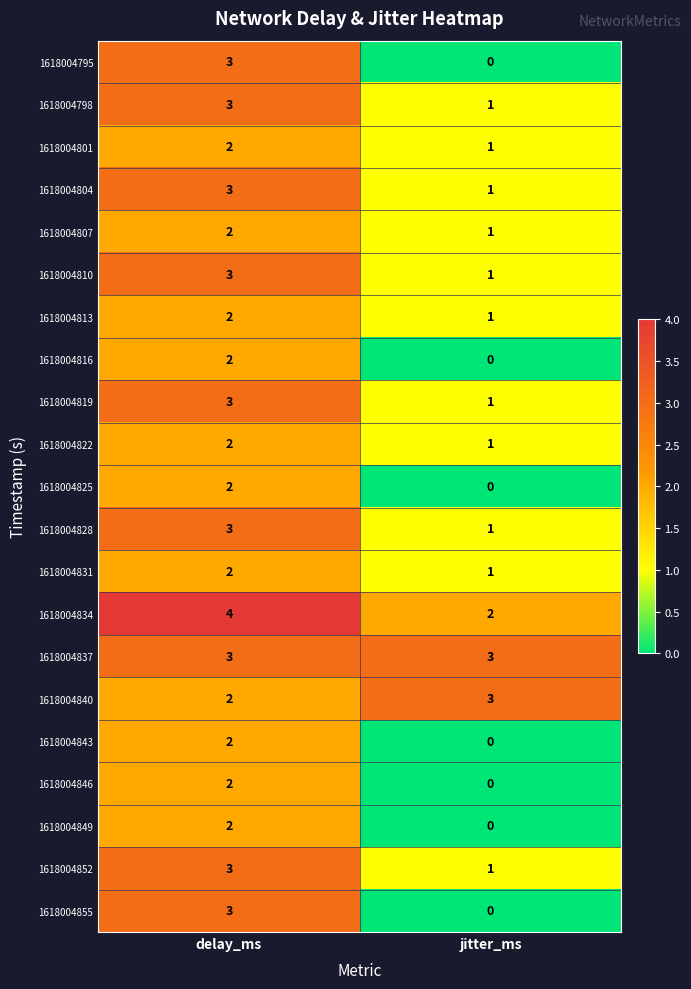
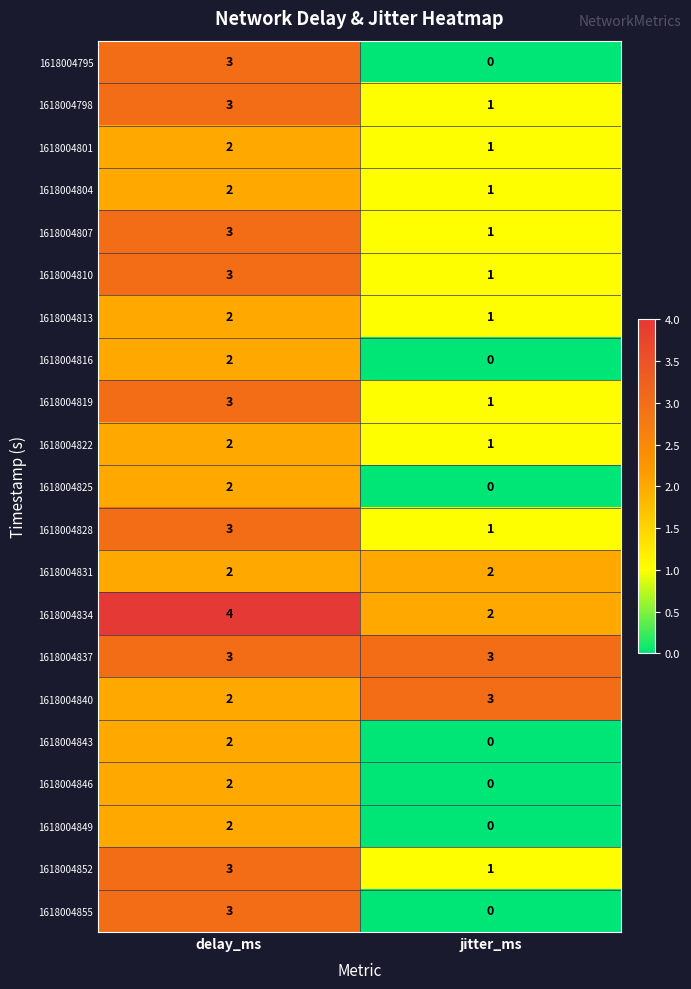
1618004804, delay_ms: 3 -> 2
1618004807, delay_ms: 2 -> 3
1618004831, jitter_ms: 1 -> 2
